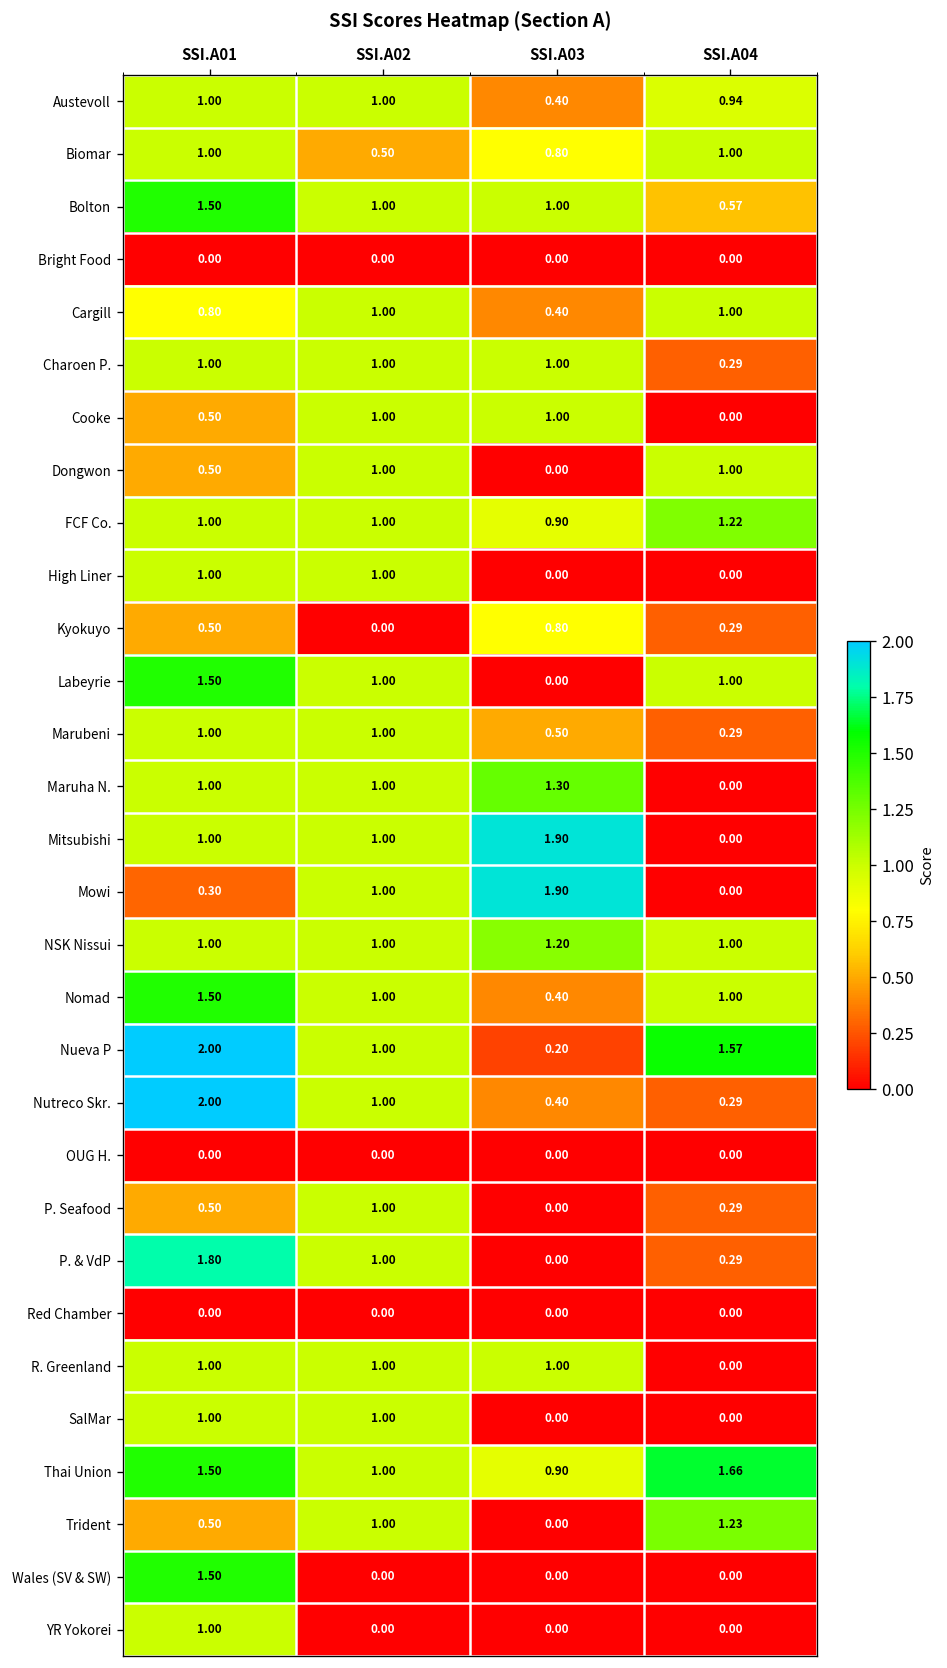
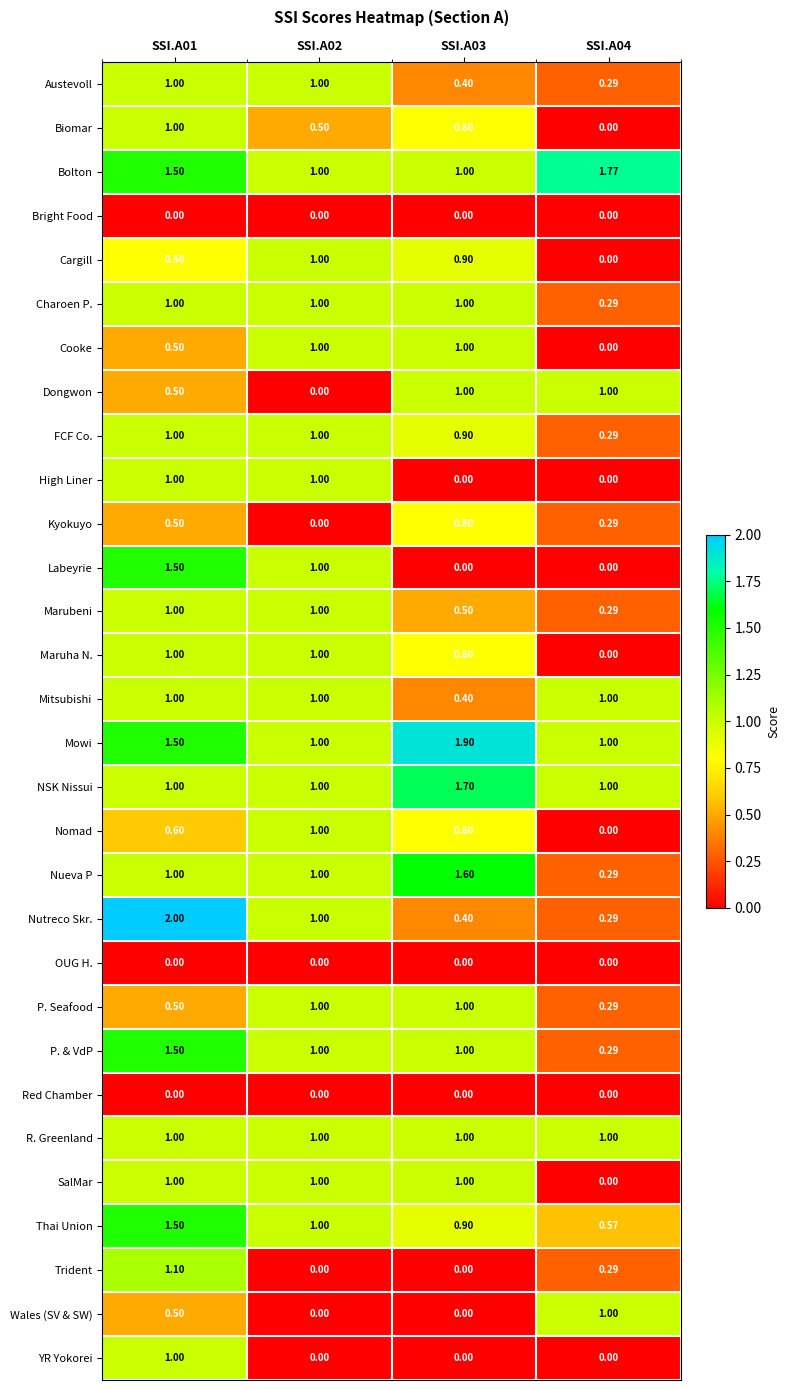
Austevoll, SSI.A04: 0.94 -> 0.29
Biomar, SSI.A04: 1.00 -> 0.00
Bolton, SSI.A04: 0.57 -> 1.77
Cargill, SSI.A03: 0.40 -> 0.90
Cargill, SSI.A04: 1.00 -> 0.00
Dongwon, SSI.A02: 1.00 -> 0.00
Dongwon, SSI.A03: 0.00 -> 1.00
FCF Co., SSI.A04: 1.22 -> 0.29
Labeyrie, SSI.A04: 1.00 -> 0.00
Maruha N., SSI.A03: 1.30 -> 0.80
Mitsubishi, SSI.A03: 1.90 -> 0.40
Mitsubishi, SSI.A04: 0.00 -> 1.00
Mowi, SSI.A01: 0.30 -> 1.50
Mowi, SSI.A04: 0.00 -> 1.00
NSK Nissui, SSI.A03: 1.20 -> 1.70
Nomad, SSI.A01: 1.50 -> 0.60
Nomad, SSI.A03: 0.40 -> 0.80
Nomad, SSI.A04: 1.00 -> 0.00
Nueva P, SSI.A01: 2.00 -> 1.00
Nueva P, SSI.A03: 0.20 -> 1.60
Nueva P, SSI.A04: 1.57 -> 0.29
P. Seafood, SSI.A03: 0.00 -> 1.00
P. & VdP, SSI.A01: 1.80 -> 1.50
P. & VdP, SSI.A03: 0.00 -> 1.00
R. Greenland, SSI.A04: 0.00 -> 1.00
SalMar, SSI.A03: 0.00 -> 1.00
Thai Union, SSI.A04: 1.66 -> 0.57
Trident, SSI.A01: 0.50 -> 1.10
Trident, SSI.A02: 1.00 -> 0.00
Trident, SSI.A04: 1.23 -> 0.29
Wales (SV & SW), SSI.A01: 1.50 -> 0.50
Wales (SV & SW), SSI.A04: 0.00 -> 1.00
